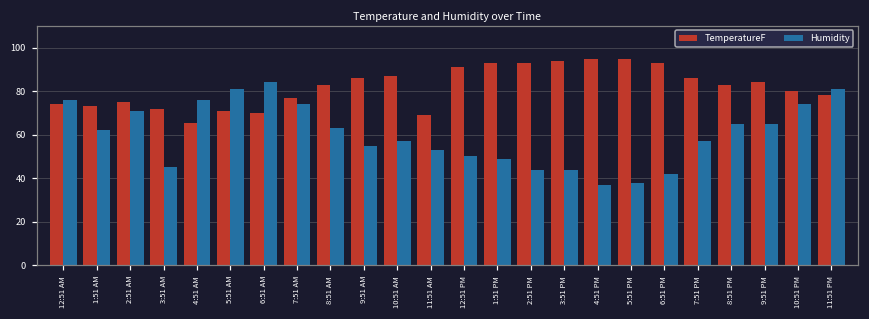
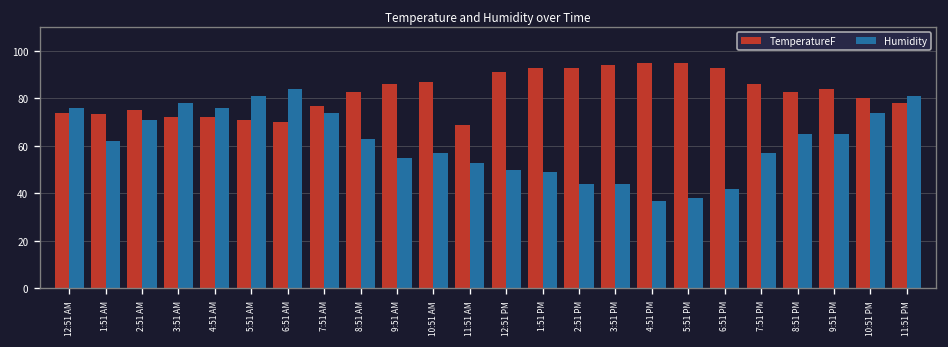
Humidity, 3:51 AM: 45 -> 78
TemperatureF, 4:51 AM: 65 -> 72
